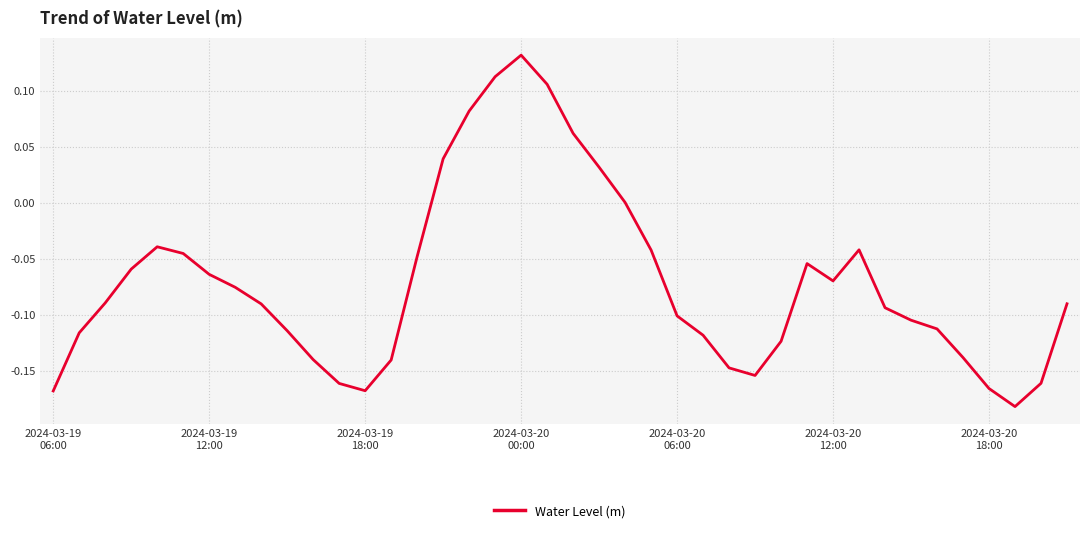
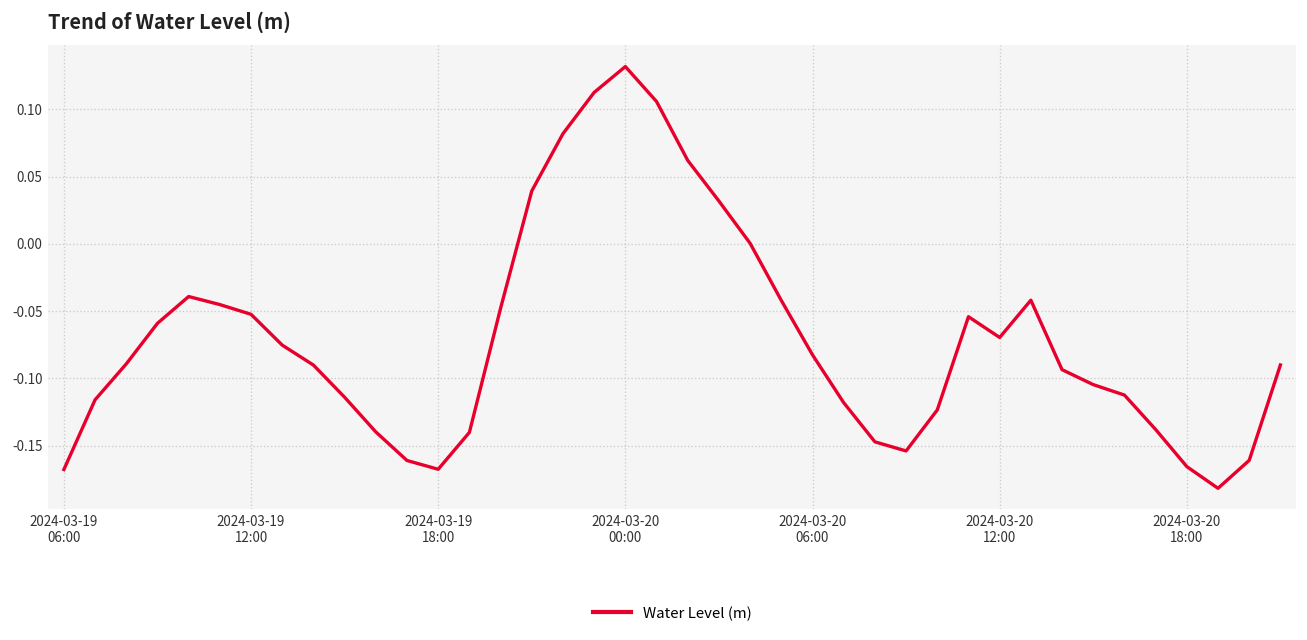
2024-03-19 12:00: -0.064 -> -0.052
2024-03-20 06:00: -0.101 -> -0.082
